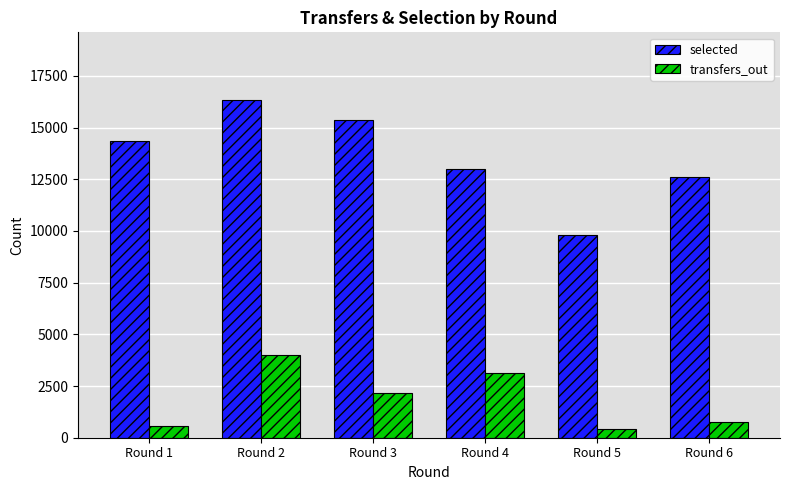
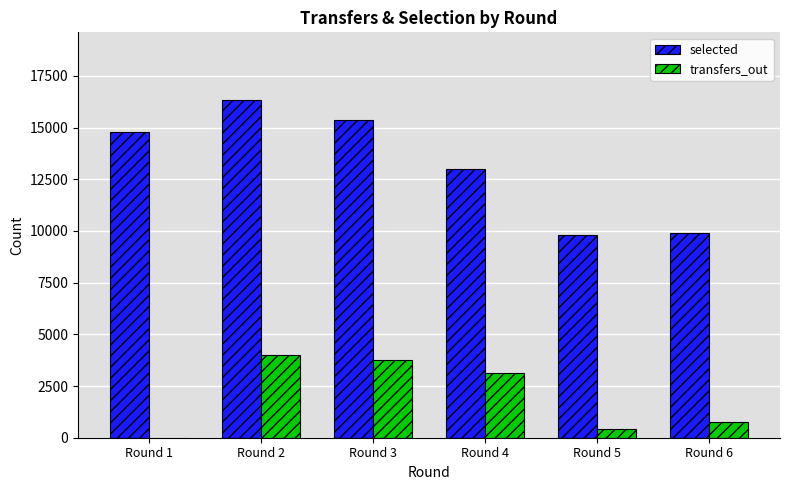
selected, Round 1: 14400 -> 14800
transfers_out, Round 1: 500 -> 0
transfers_out, Round 3: 2200 -> 3800
selected, Round 6: 12600 -> 9900
